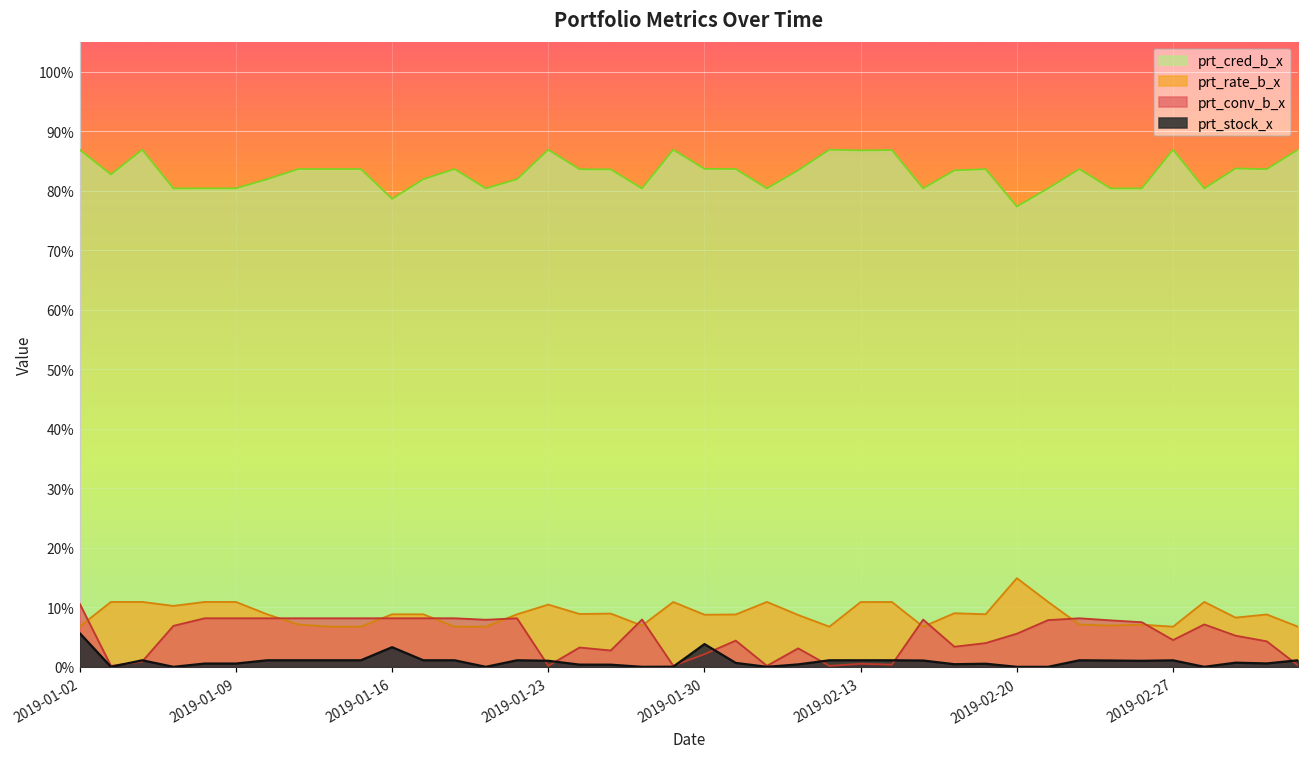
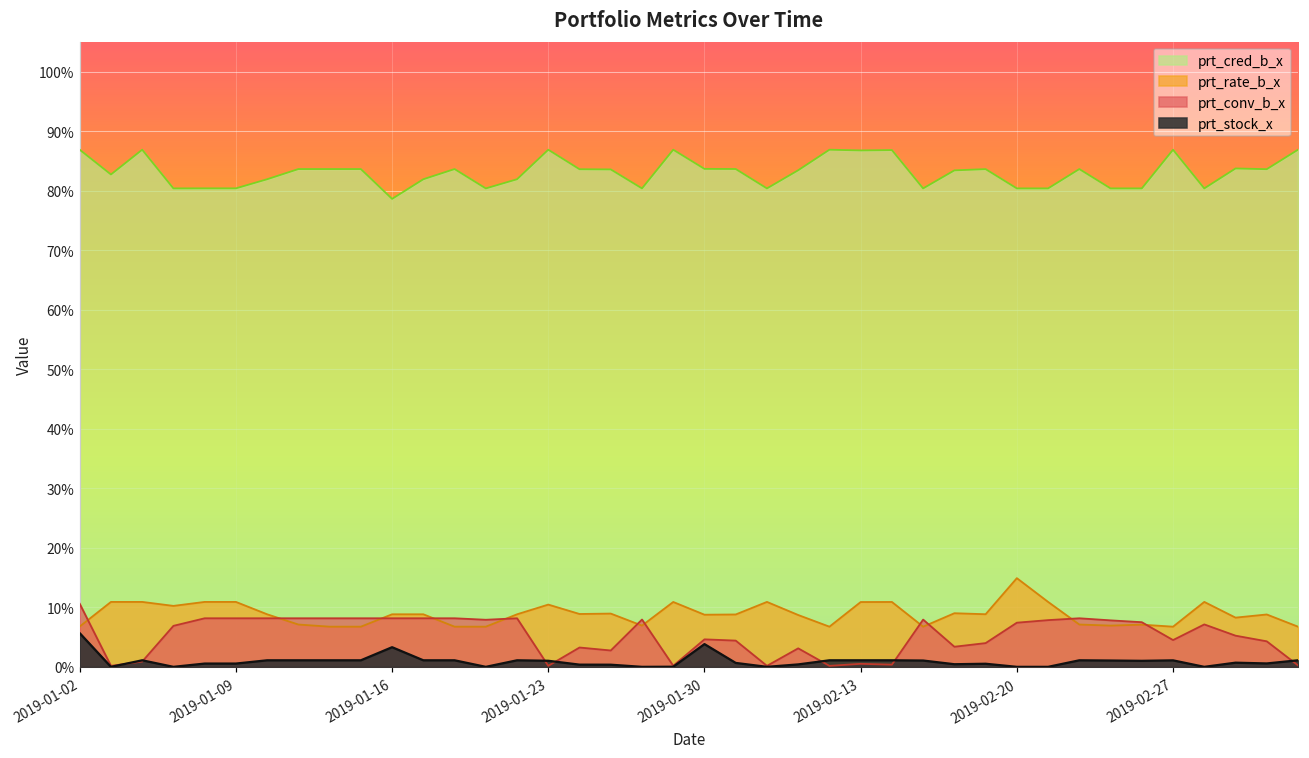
prt_conv_b_x, 2019-01-30: 2% -> 5%
prt_cred_b_x, 2019-02-20: 77% -> 80%
prt_conv_b_x, 2019-02-20: 6% -> 7%
